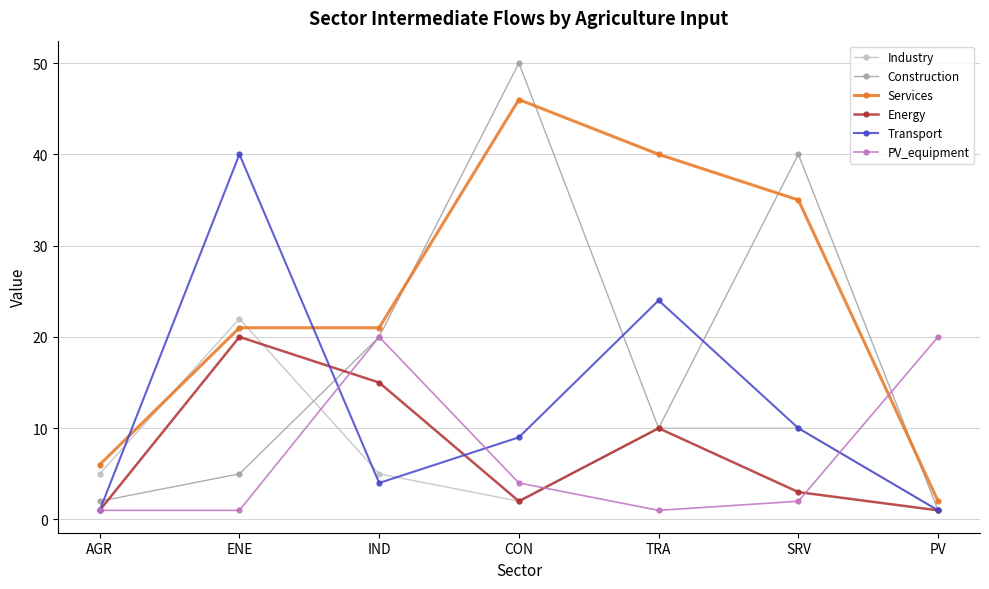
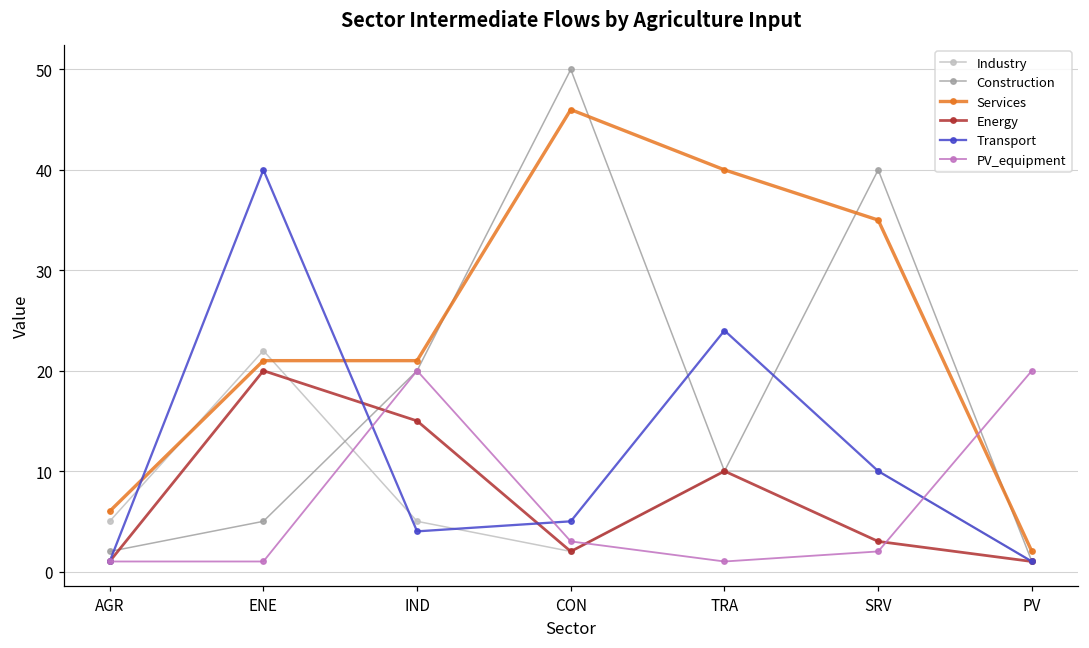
Transport, CON: 9 -> 5
PV_equipment, CON: 4 -> 3
